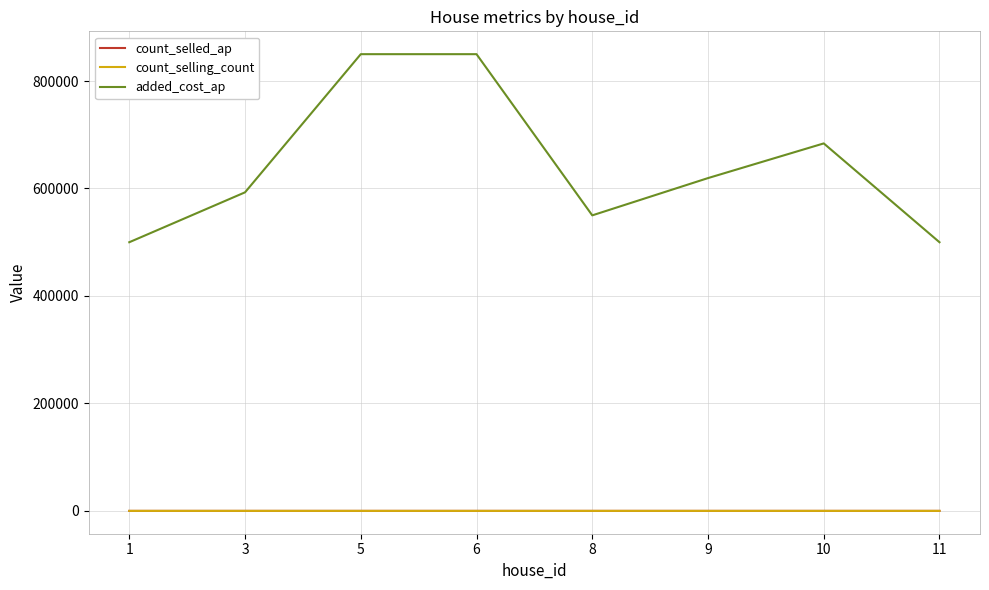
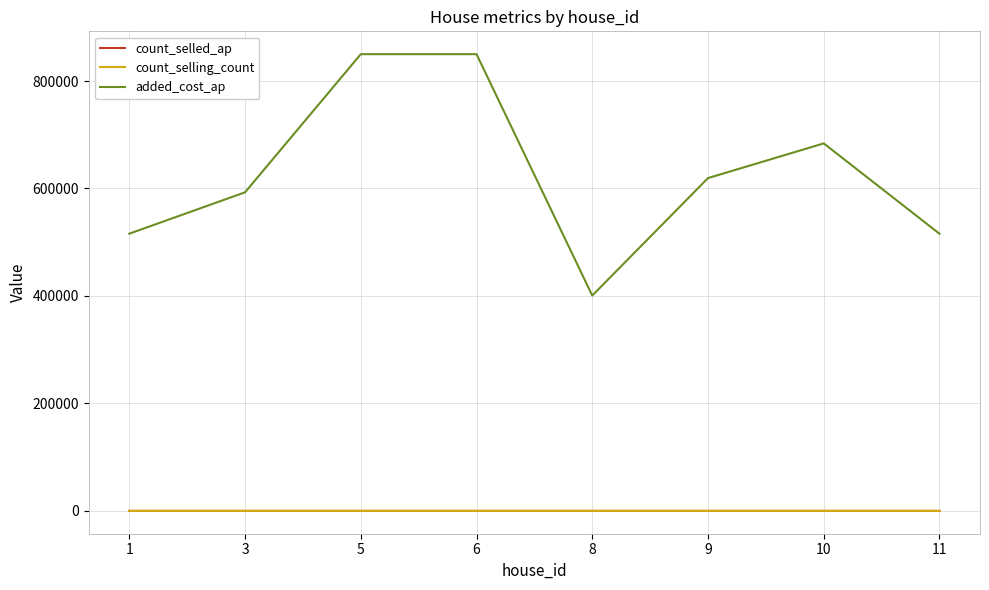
added_cost_ap, 1: 500000 -> 520000
added_cost_ap, 8: 550000 -> 400000
added_cost_ap, 11: 500000 -> 520000
